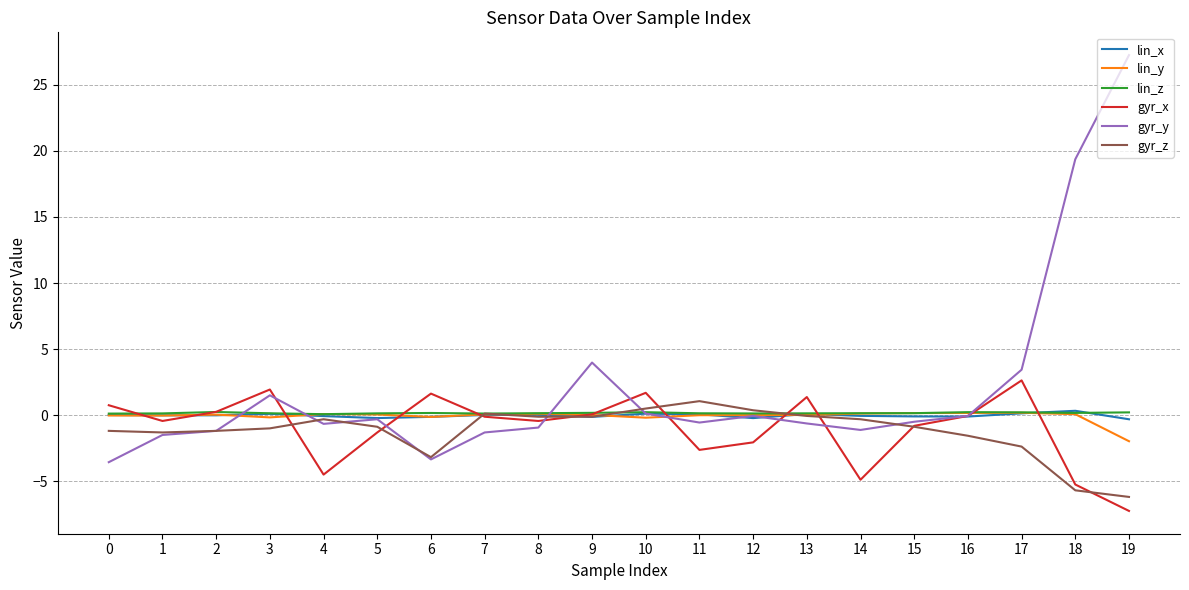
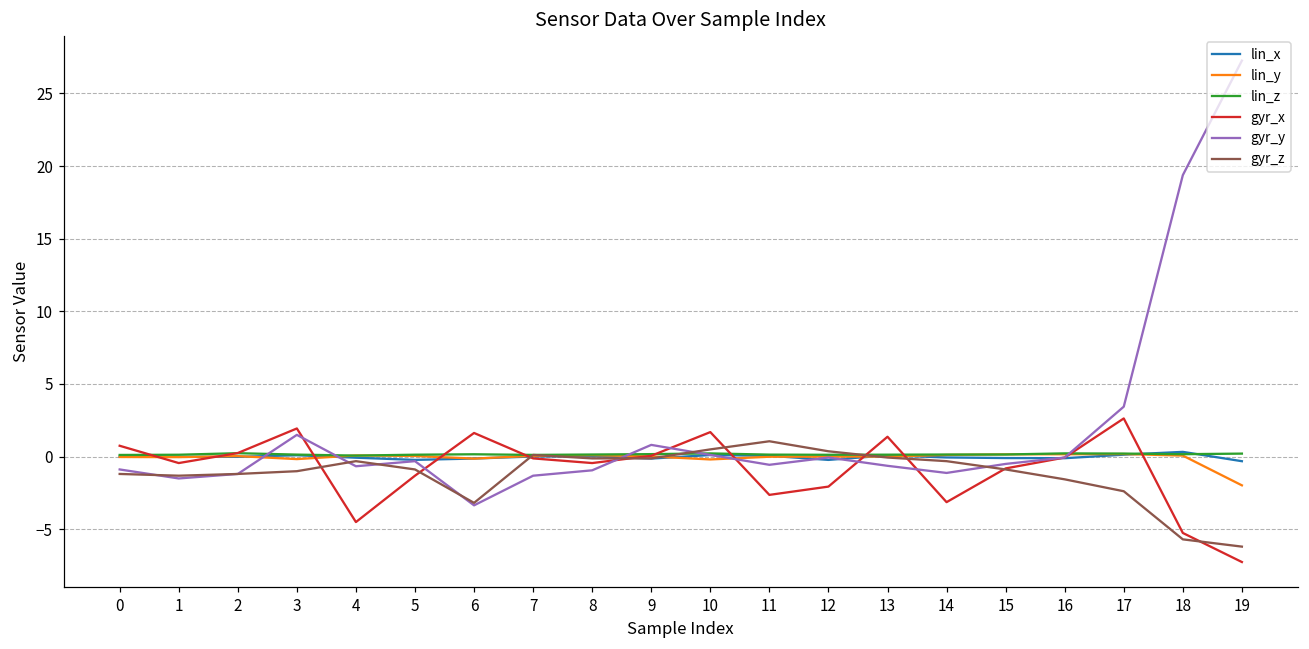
gyr_y, 0: -3.6 -> -0.9
gyr_y, 9: 4.0 -> 0.8
gyr_x, 14: -4.9 -> -3.1
